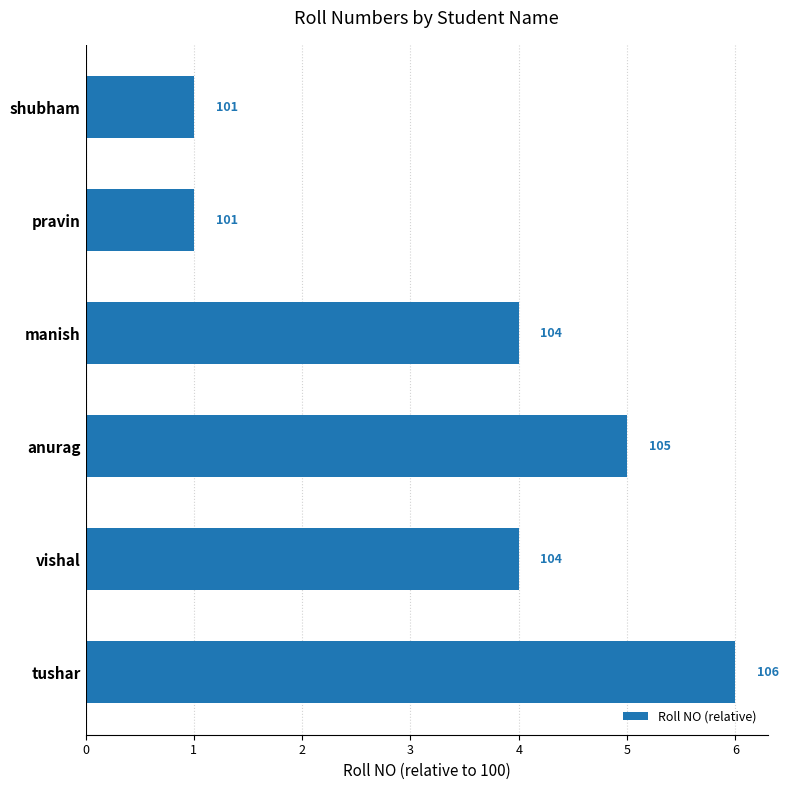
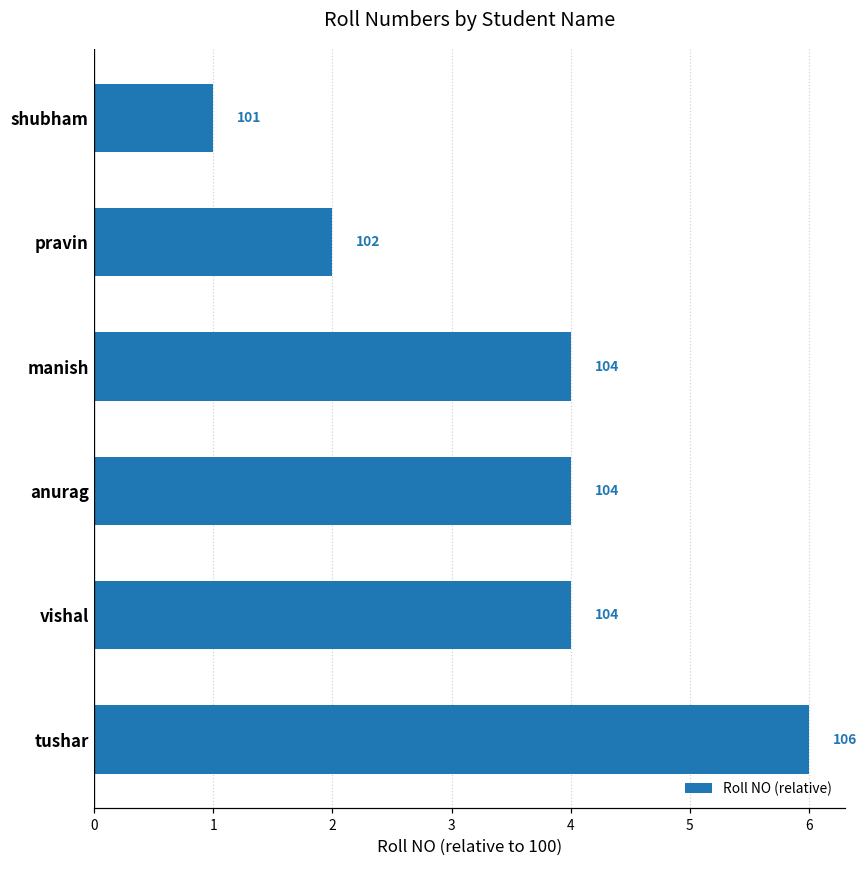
pravin: 101 -> 102
anurag: 105 -> 104
